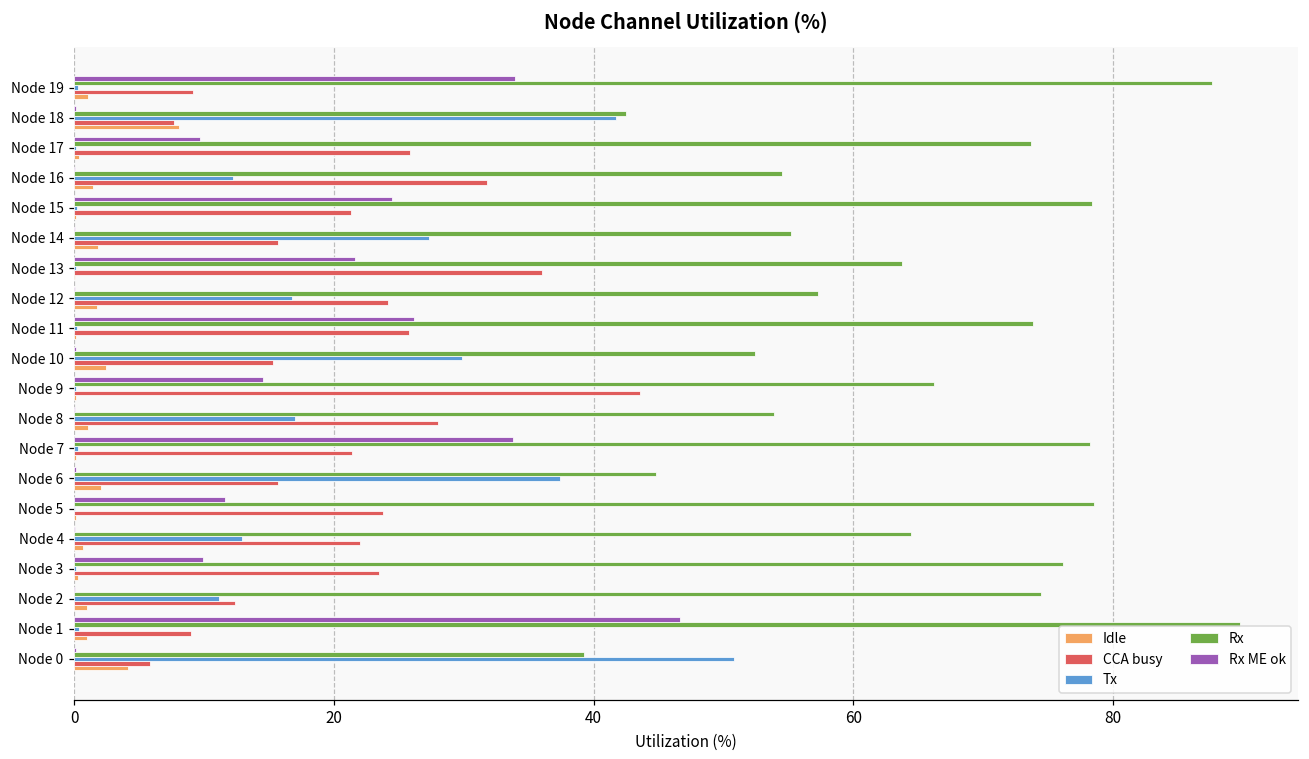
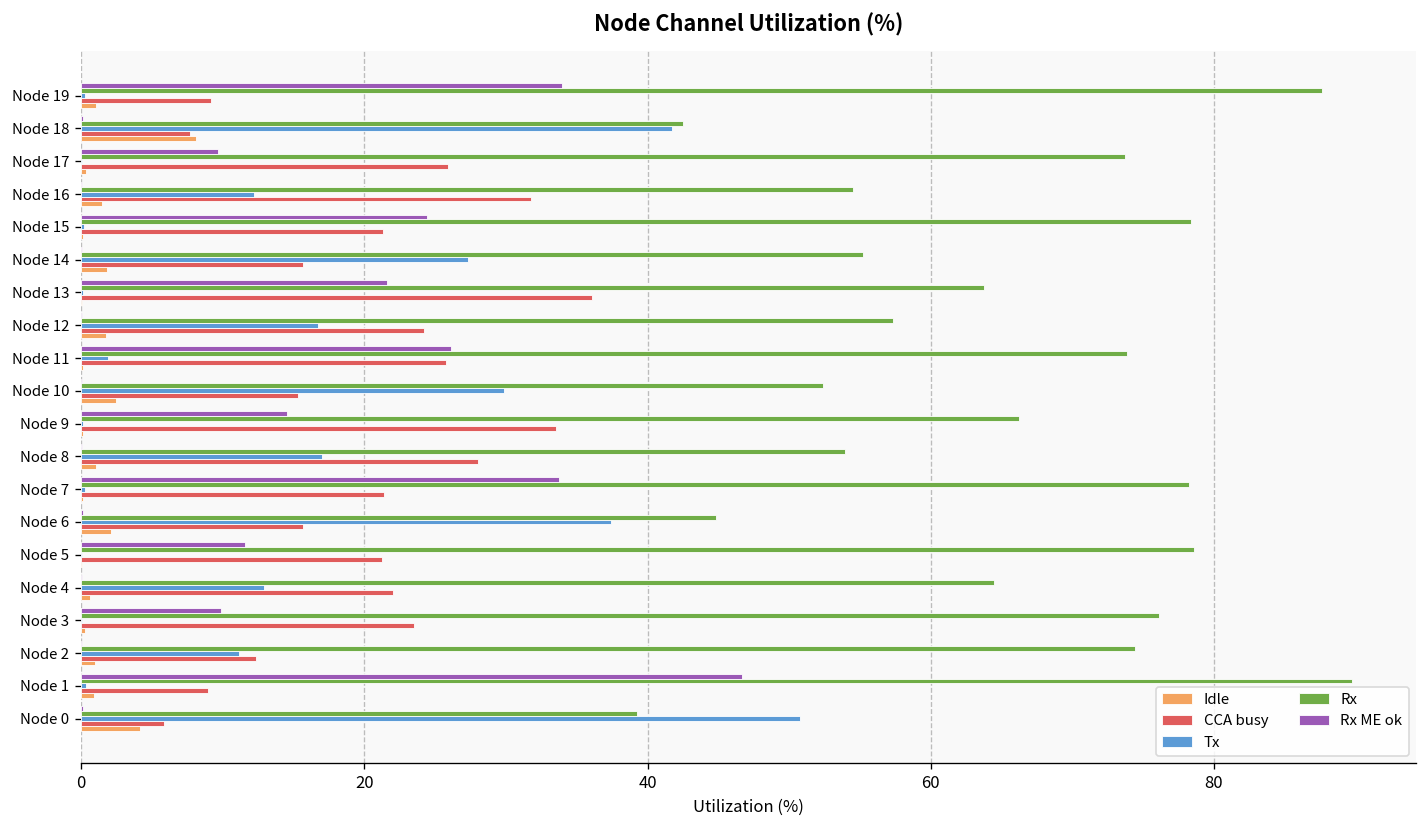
Tx, Node 11: 0.2 -> 1.9
CCA busy, Node 9: 43.6 -> 33.5
CCA busy, Node 5: 23.8 -> 21.2
